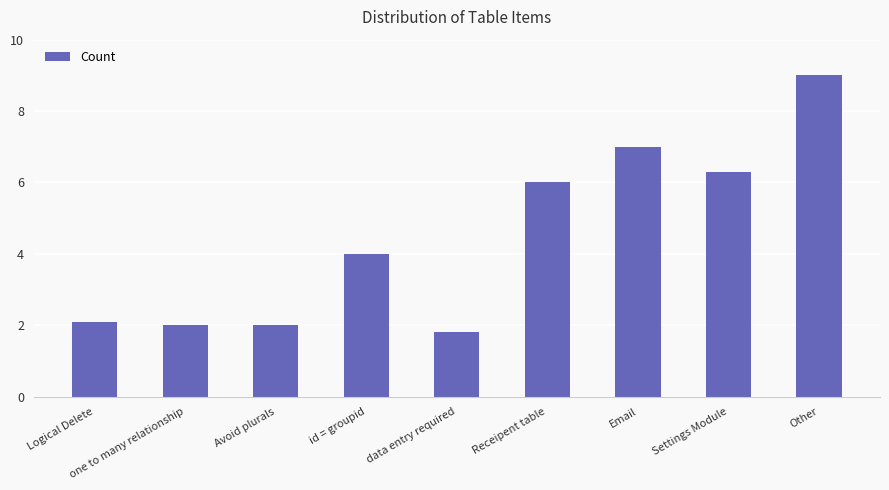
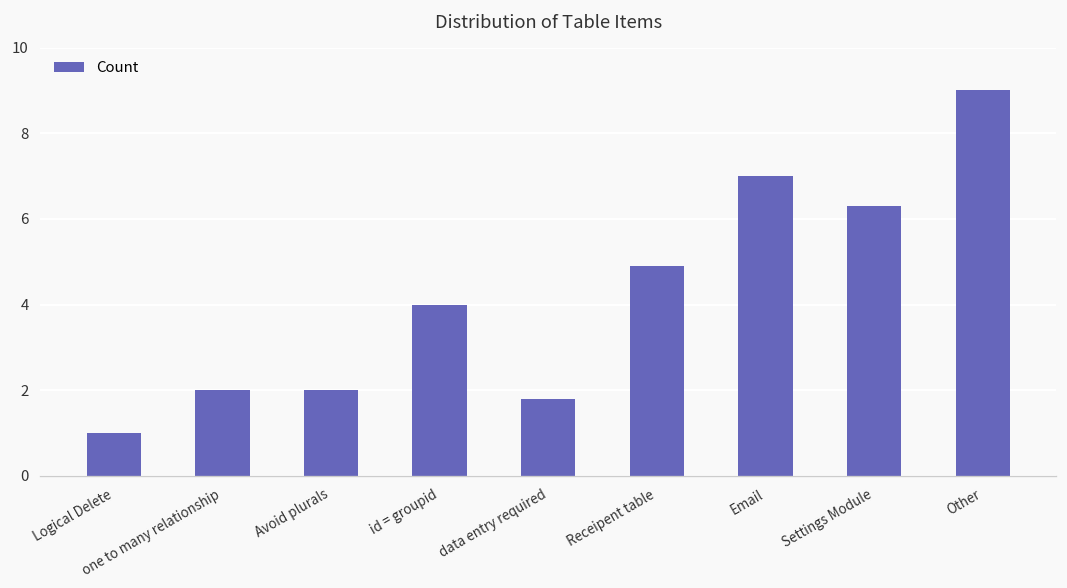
Logical Delete: 2.1 -> 1.0
Receipent table: 6.0 -> 4.9
